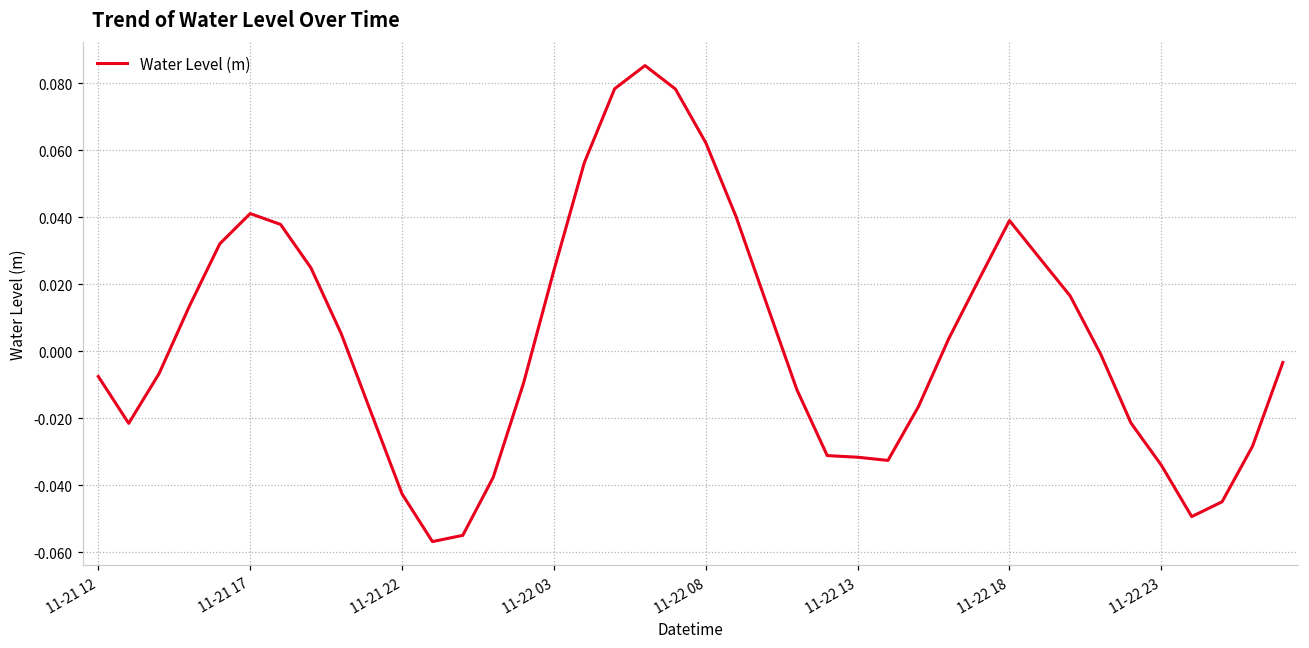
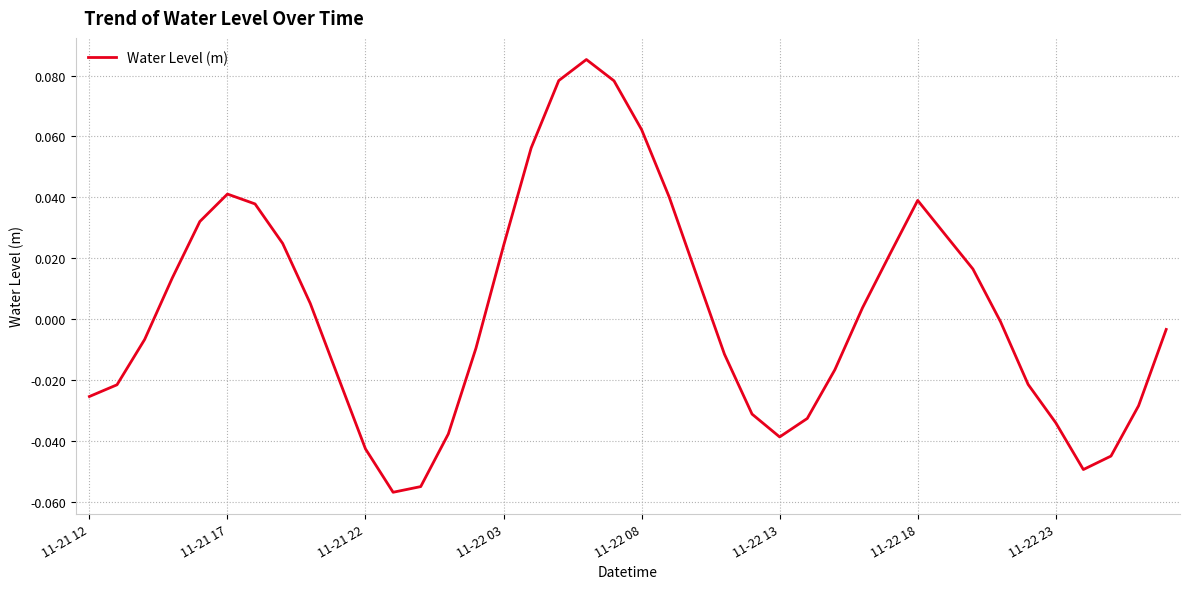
11-21 12: -0.008 -> -0.025
11-22 13: -0.032 -> -0.039
